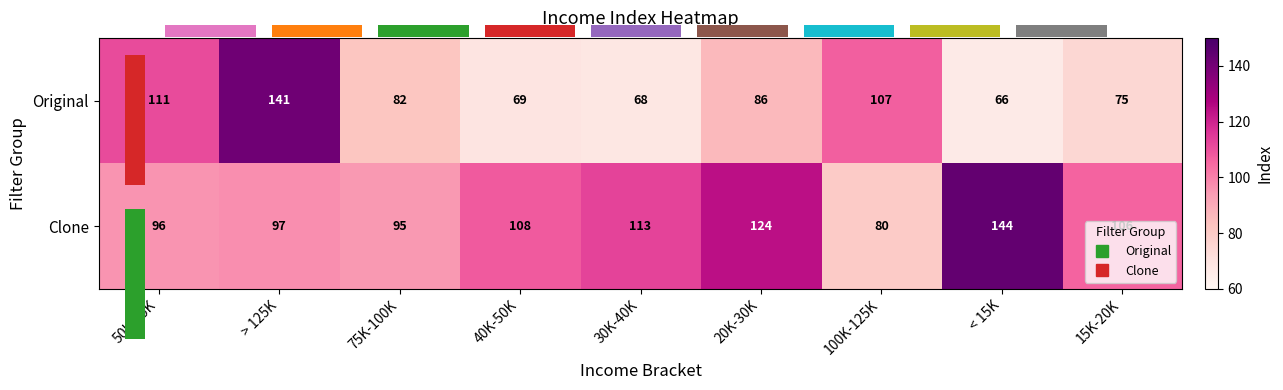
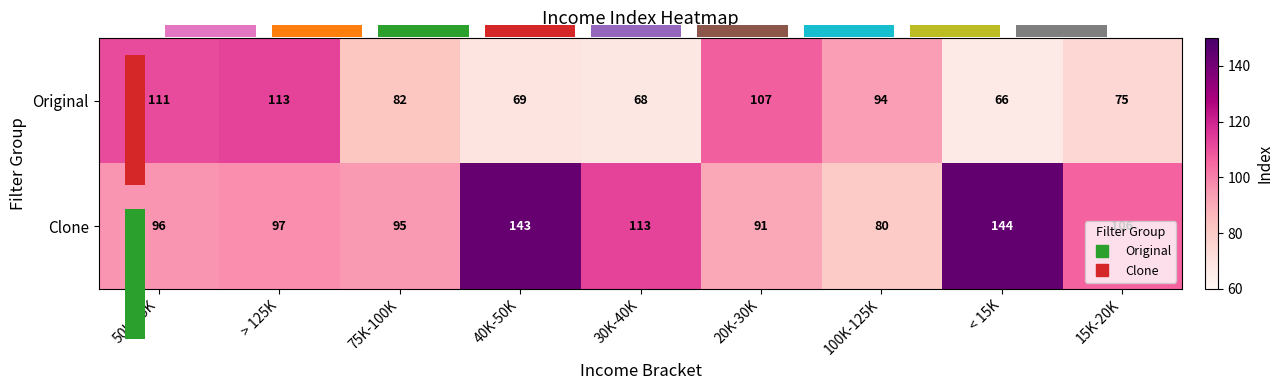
Income Index Heatmap, Original, > 125K: 141 -> 113
Income Index Heatmap, Original, 20K-30K: 86 -> 107
Income Index Heatmap, Original, 100K-125K: 107 -> 94
Income Index Heatmap, Clone, 40K-50K: 108 -> 143
Income Index Heatmap, Clone, 20K-30K: 124 -> 91
